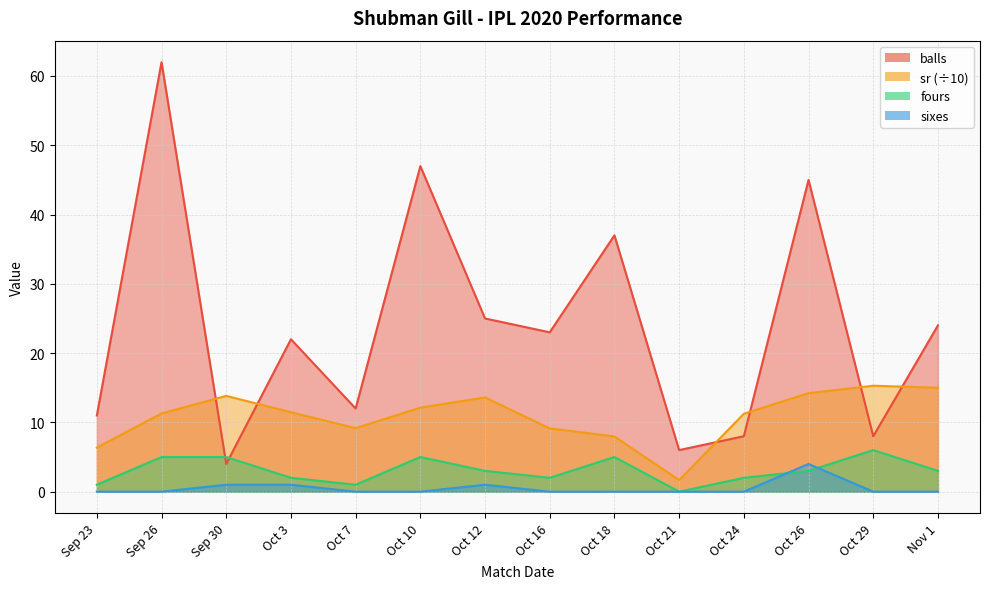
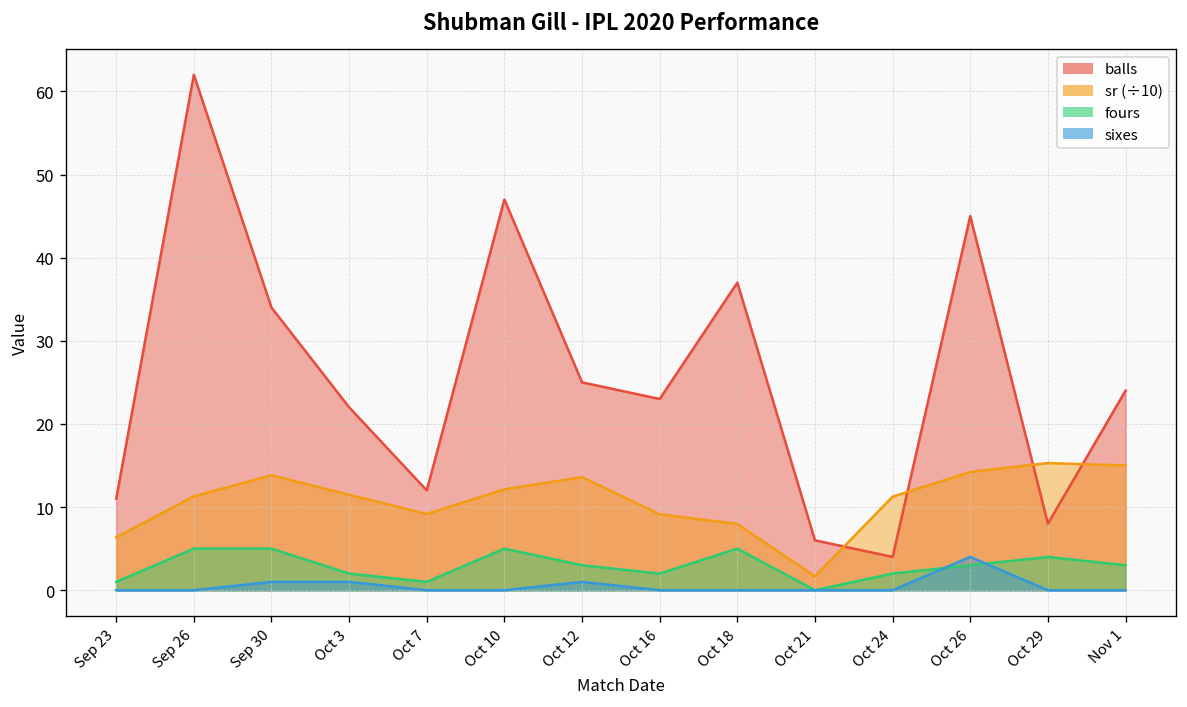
balls, Sep 30: 4 -> 34
balls, Oct 24: 8 -> 4
fours, Oct 29: 6 -> 4
